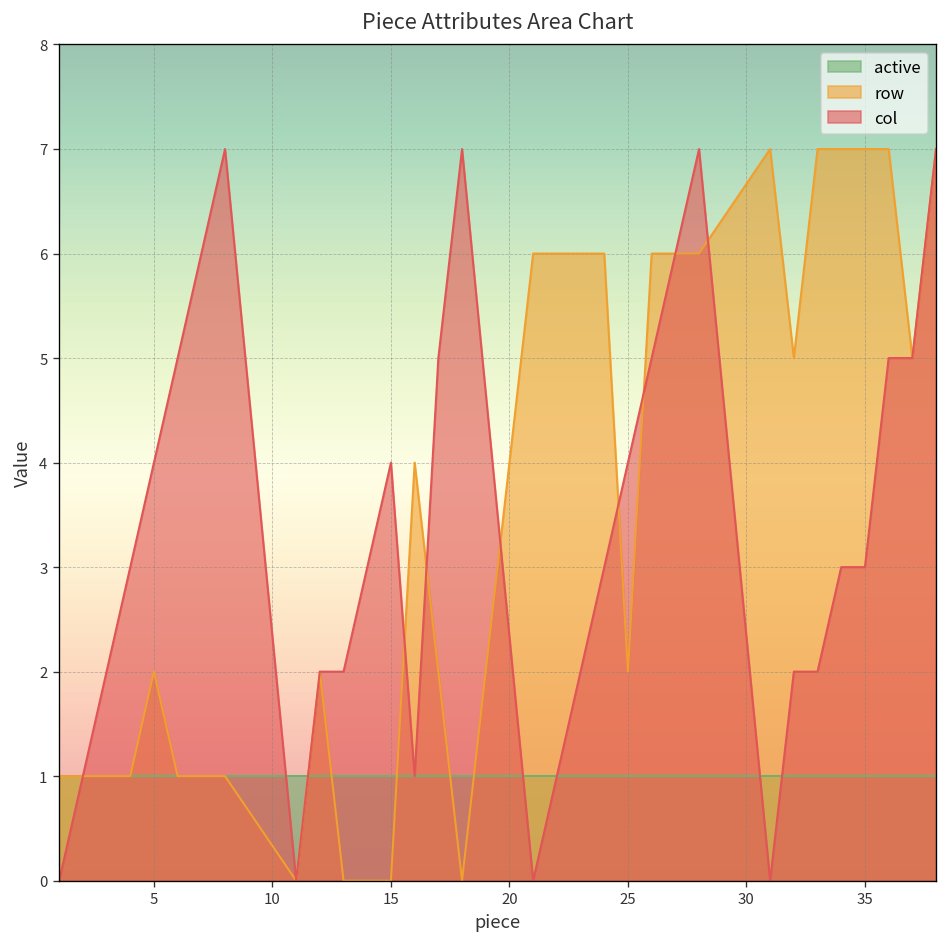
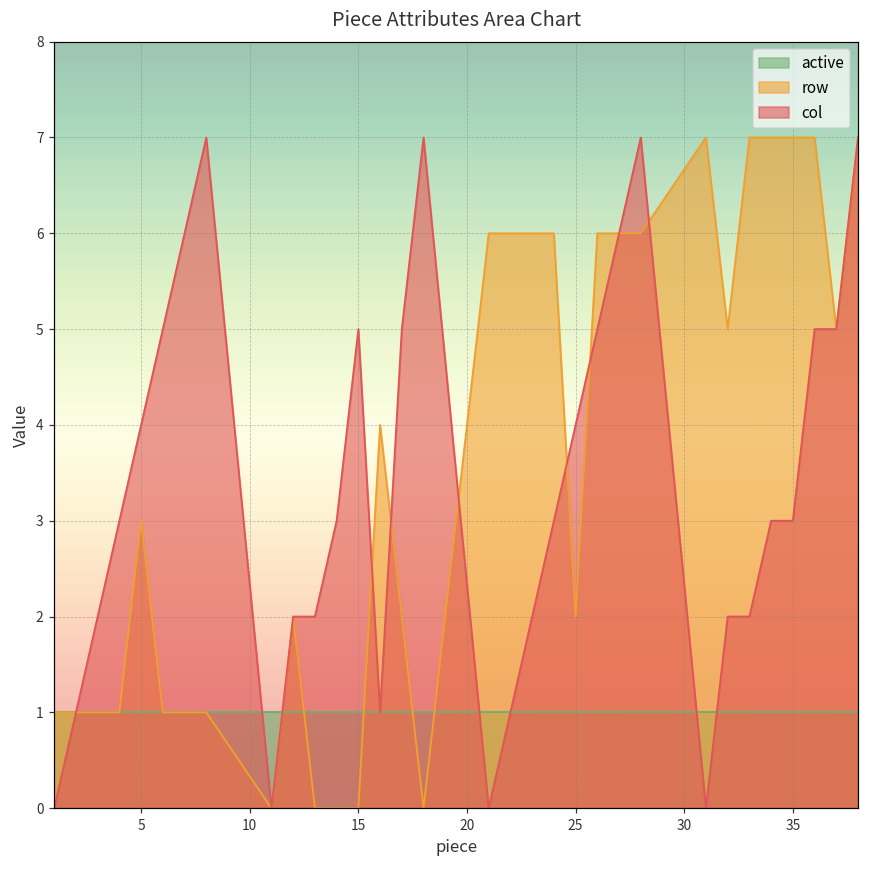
row, 5: 2 -> 3
col, 15: 4 -> 5
